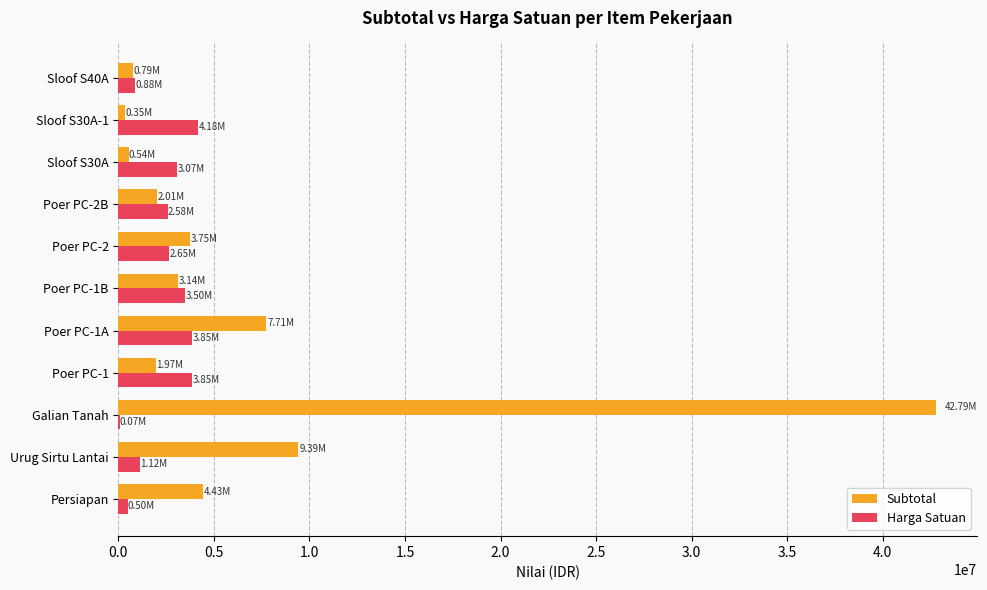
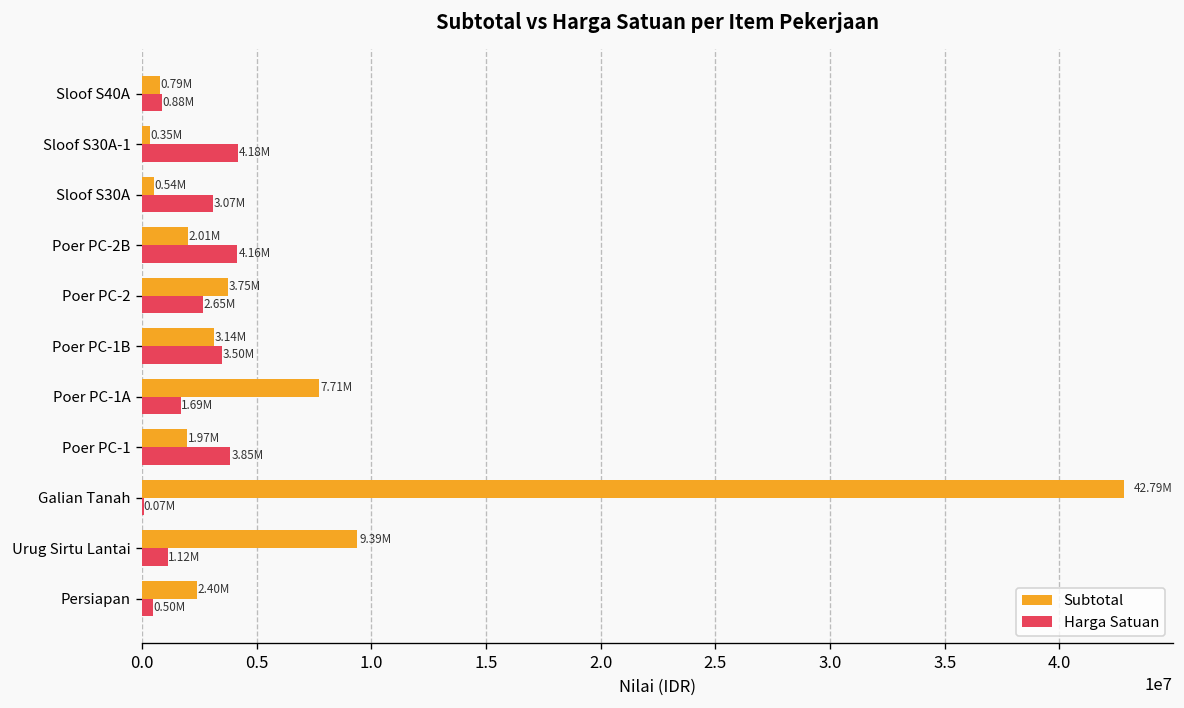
Harga Satuan, Poer PC-2B: 2.58M -> 4.16M
Harga Satuan, Poer PC-1A: 3.85M -> 1.69M
Subtotal, Persiapan: 4.43M -> 2.40M
